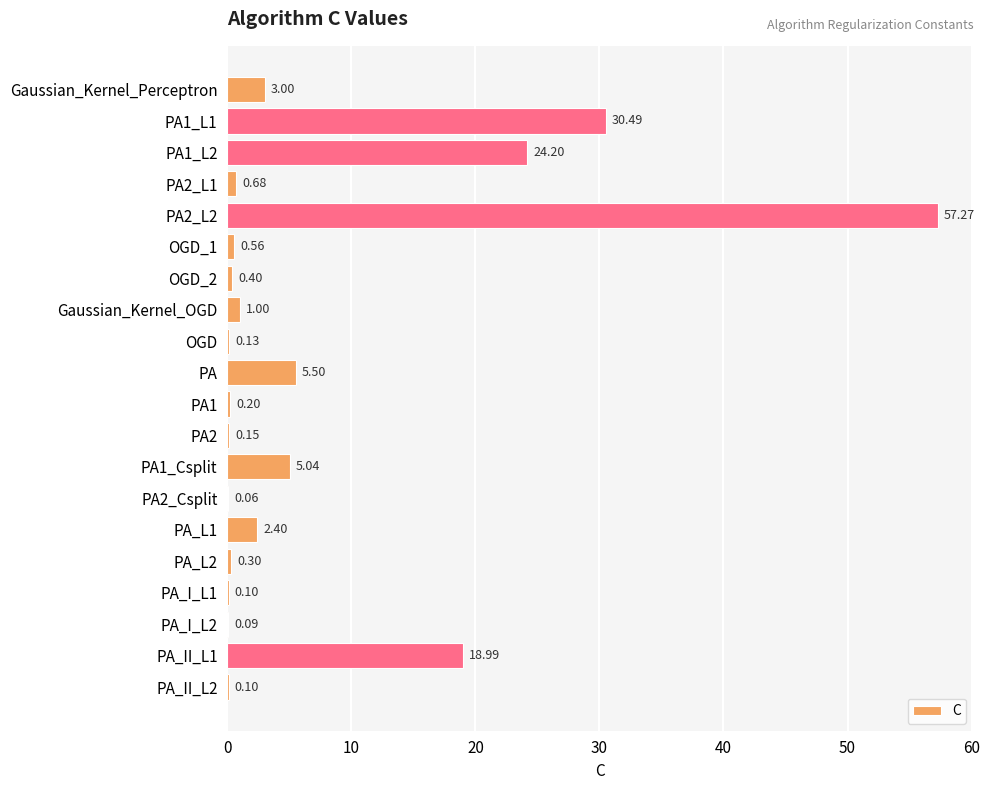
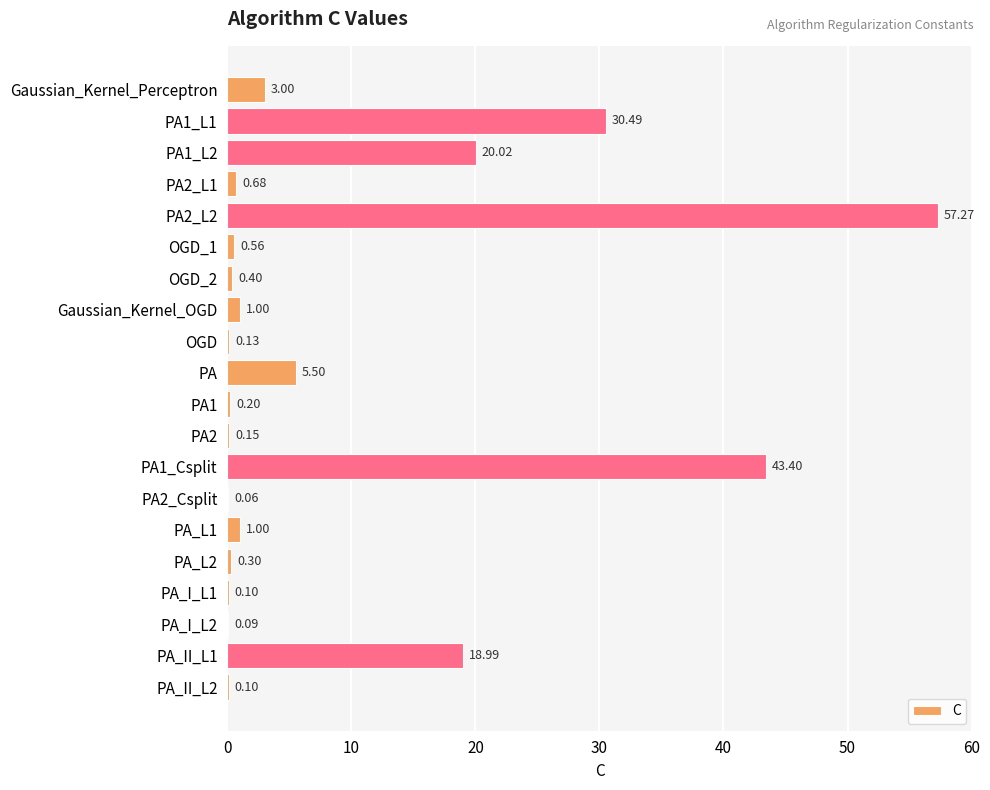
PA1_L2: 24.20 -> 20.02
PA1_Csplit: 5.04 -> 43.40
PA_L1: 2.40 -> 1.00
